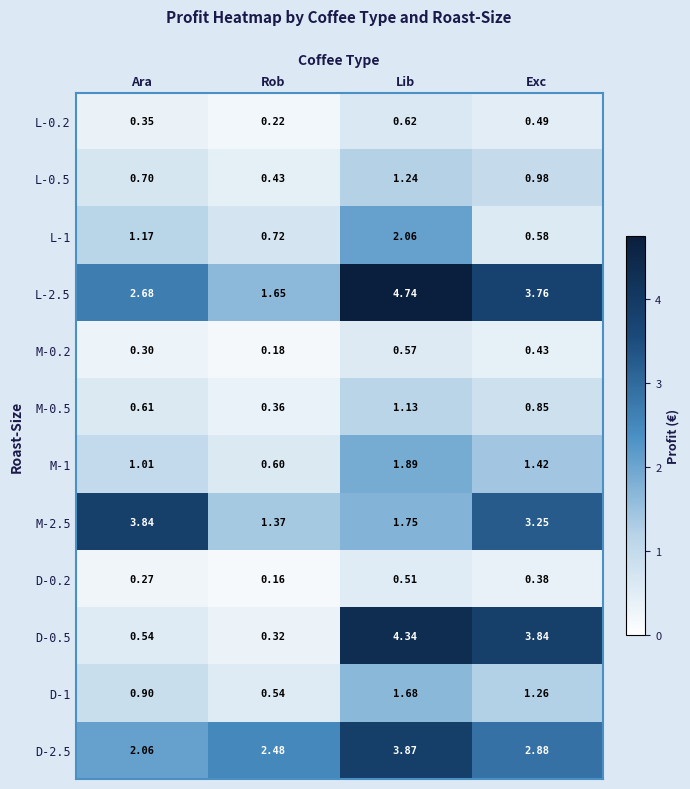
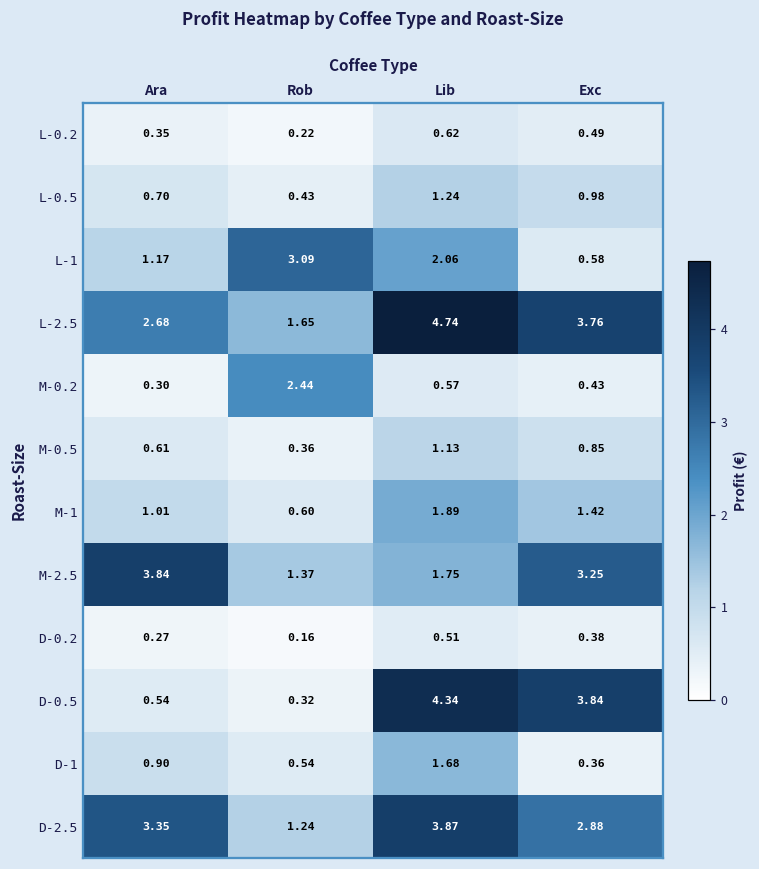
L-1, Rob: 0.72 -> 3.09
M-0.2, Rob: 0.18 -> 2.44
D-1, Exc: 1.26 -> 0.36
D-2.5, Ara: 2.06 -> 3.35
D-2.5, Rob: 2.48 -> 1.24
